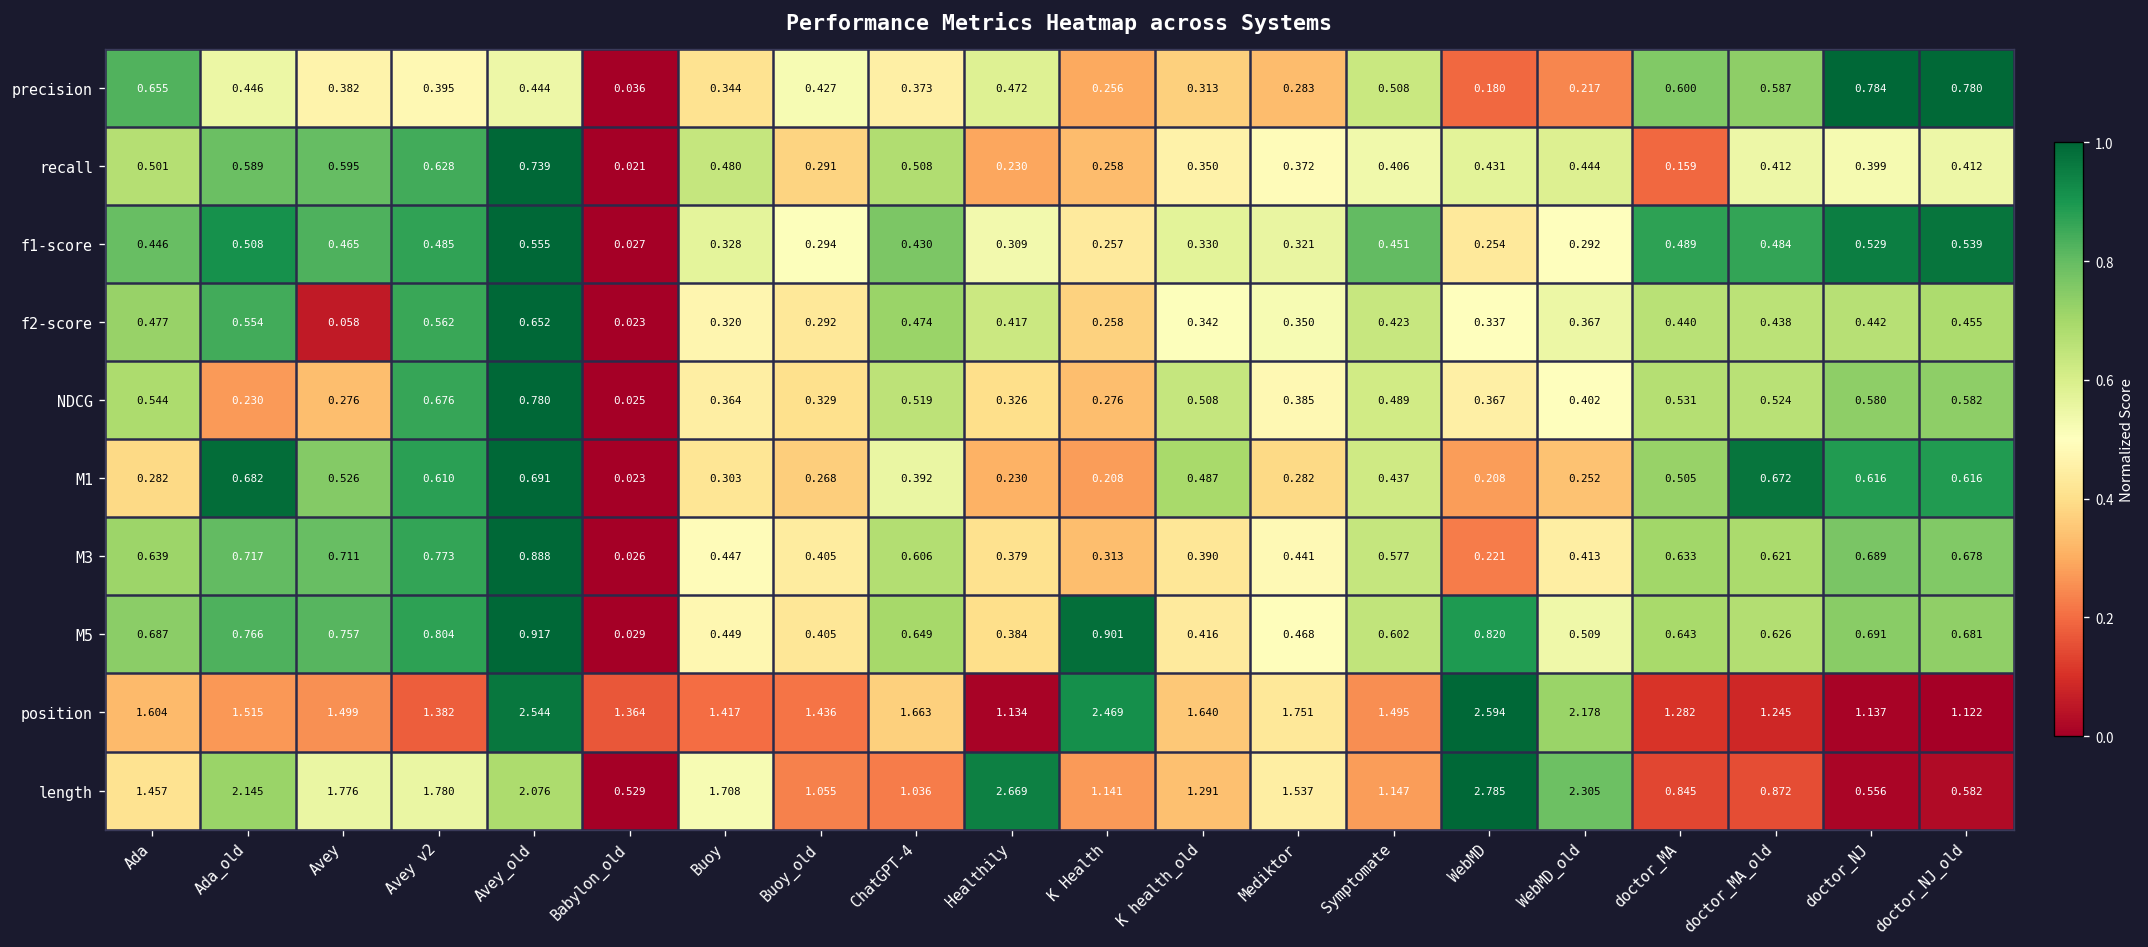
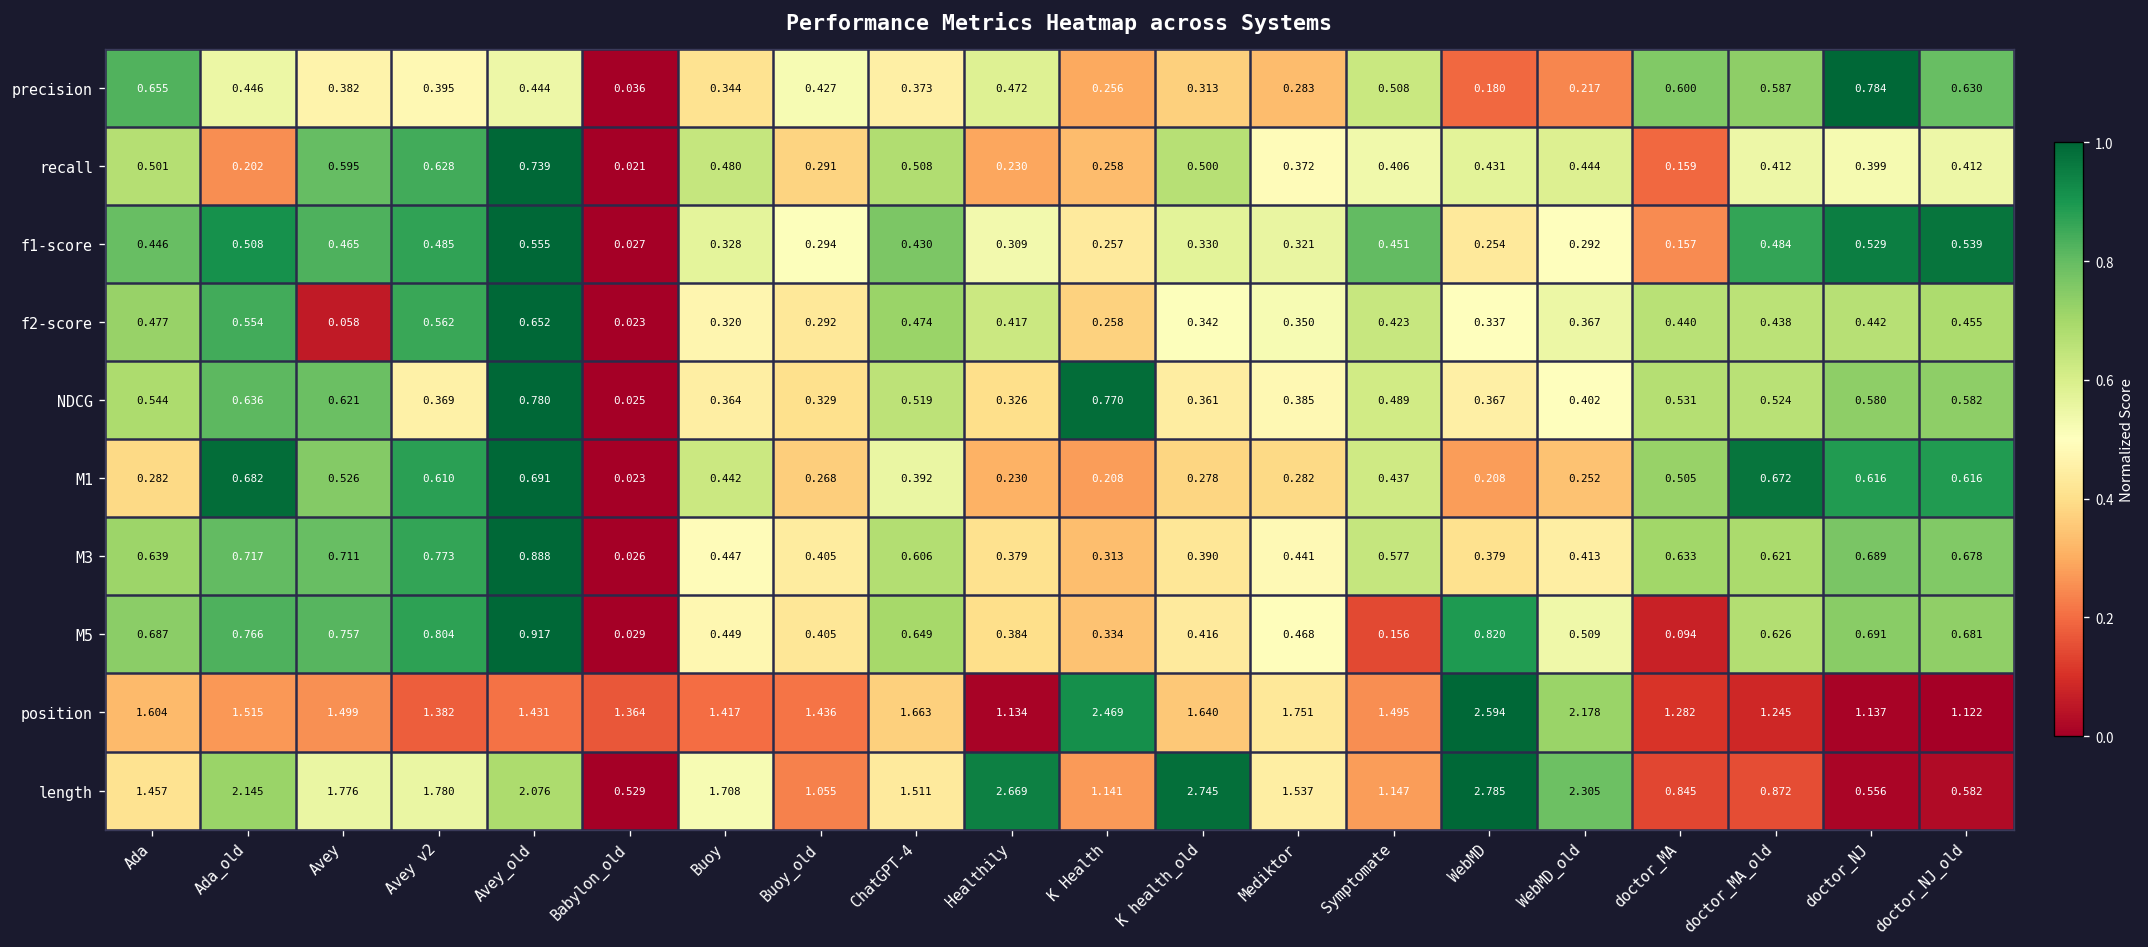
precision, doctor_NJ_old: 0.780 -> 0.630
recall, Ada_old: 0.589 -> 0.202
recall, K health_old: 0.350 -> 0.500
f1-score, doctor_MA: 0.489 -> 0.157
NDCG, Ada_old: 0.230 -> 0.636
NDCG, Avey: 0.276 -> 0.621
NDCG, Avey v2: 0.676 -> 0.369
NDCG, K Health: 0.276 -> 0.770
NDCG, K health_old: 0.508 -> 0.361
M1, Buoy: 0.303 -> 0.442
M1, K health_old: 0.487 -> 0.278
M3, WebMD: 0.221 -> 0.379
M5, K Health: 0.901 -> 0.334
M5, Symptomate: 0.602 -> 0.156
M5, doctor_MA: 0.643 -> 0.094
position, Avey_old: 2.544 -> 1.431
length, ChatGPT-4: 1.036 -> 1.511
length, K health_old: 1.291 -> 2.745
